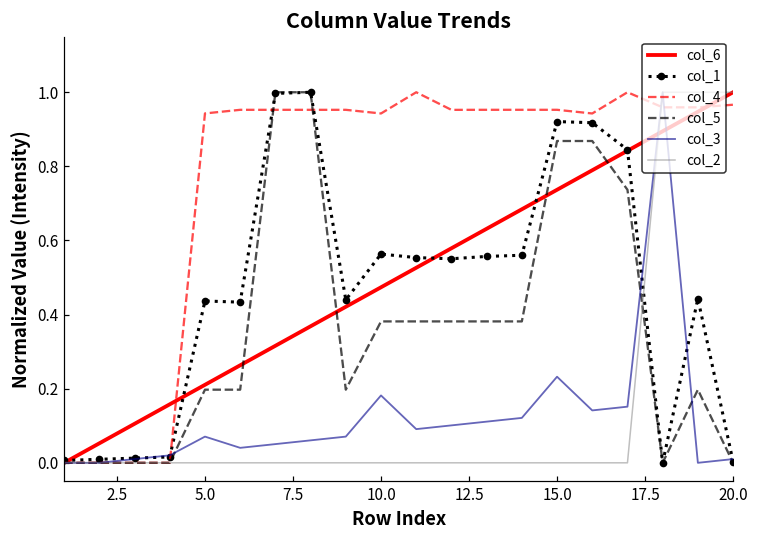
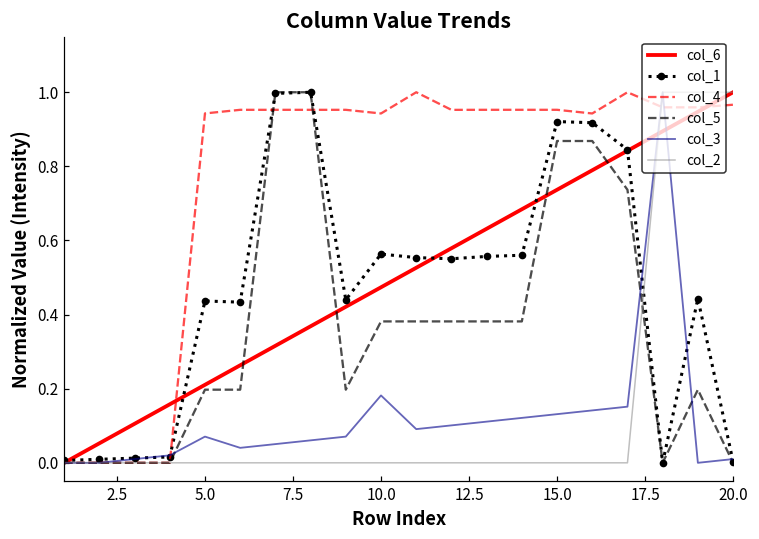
col_3, 15.0: 0.23 -> 0.13
